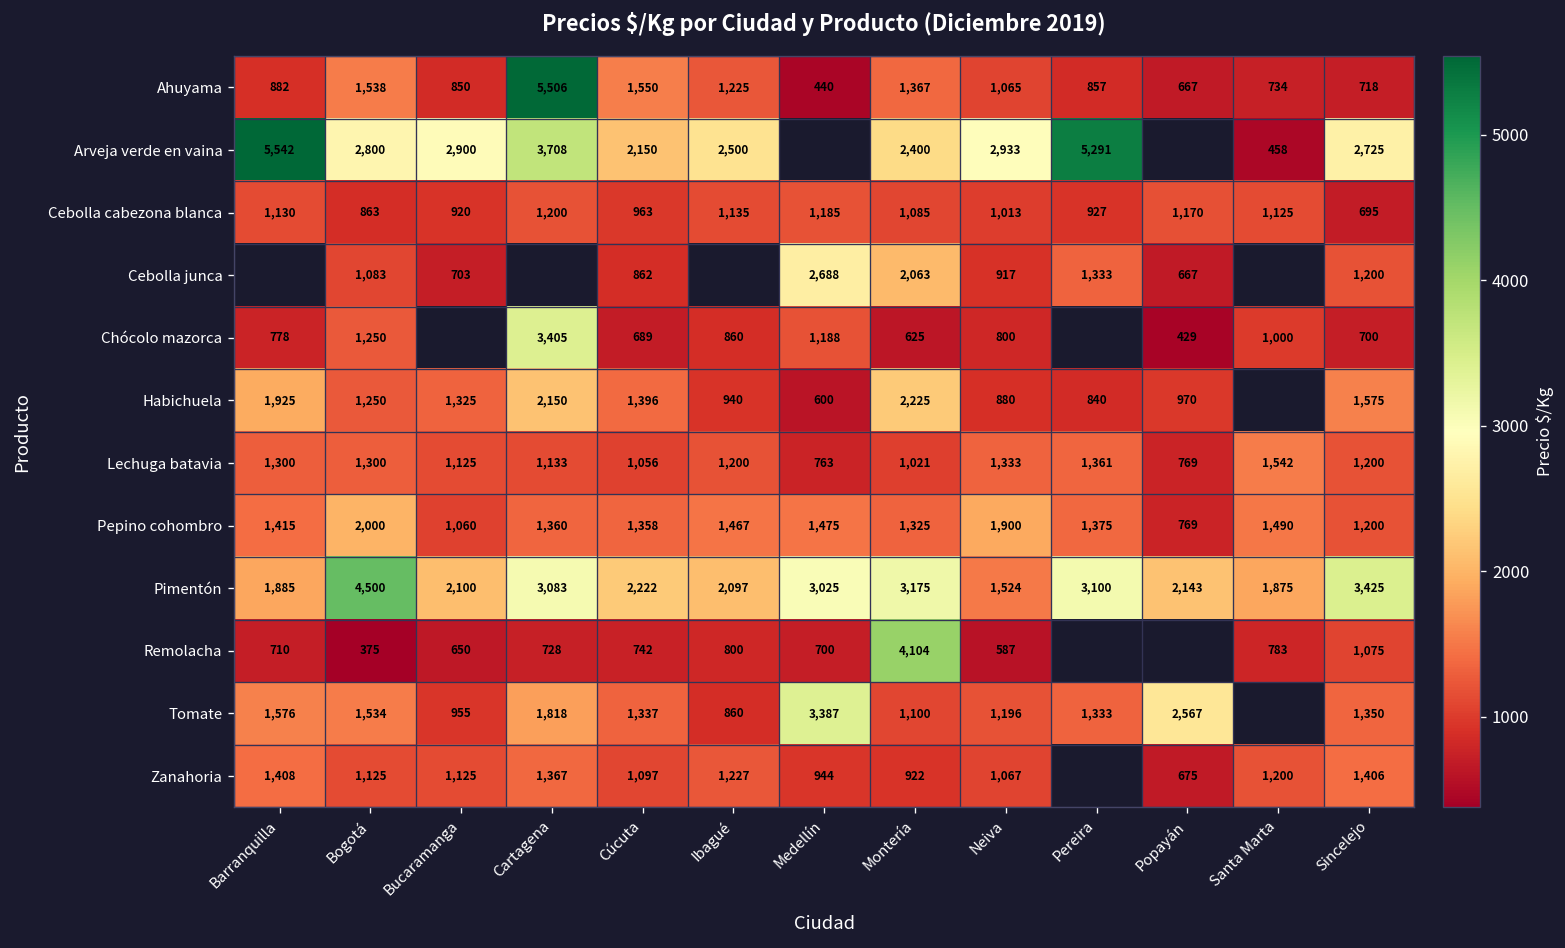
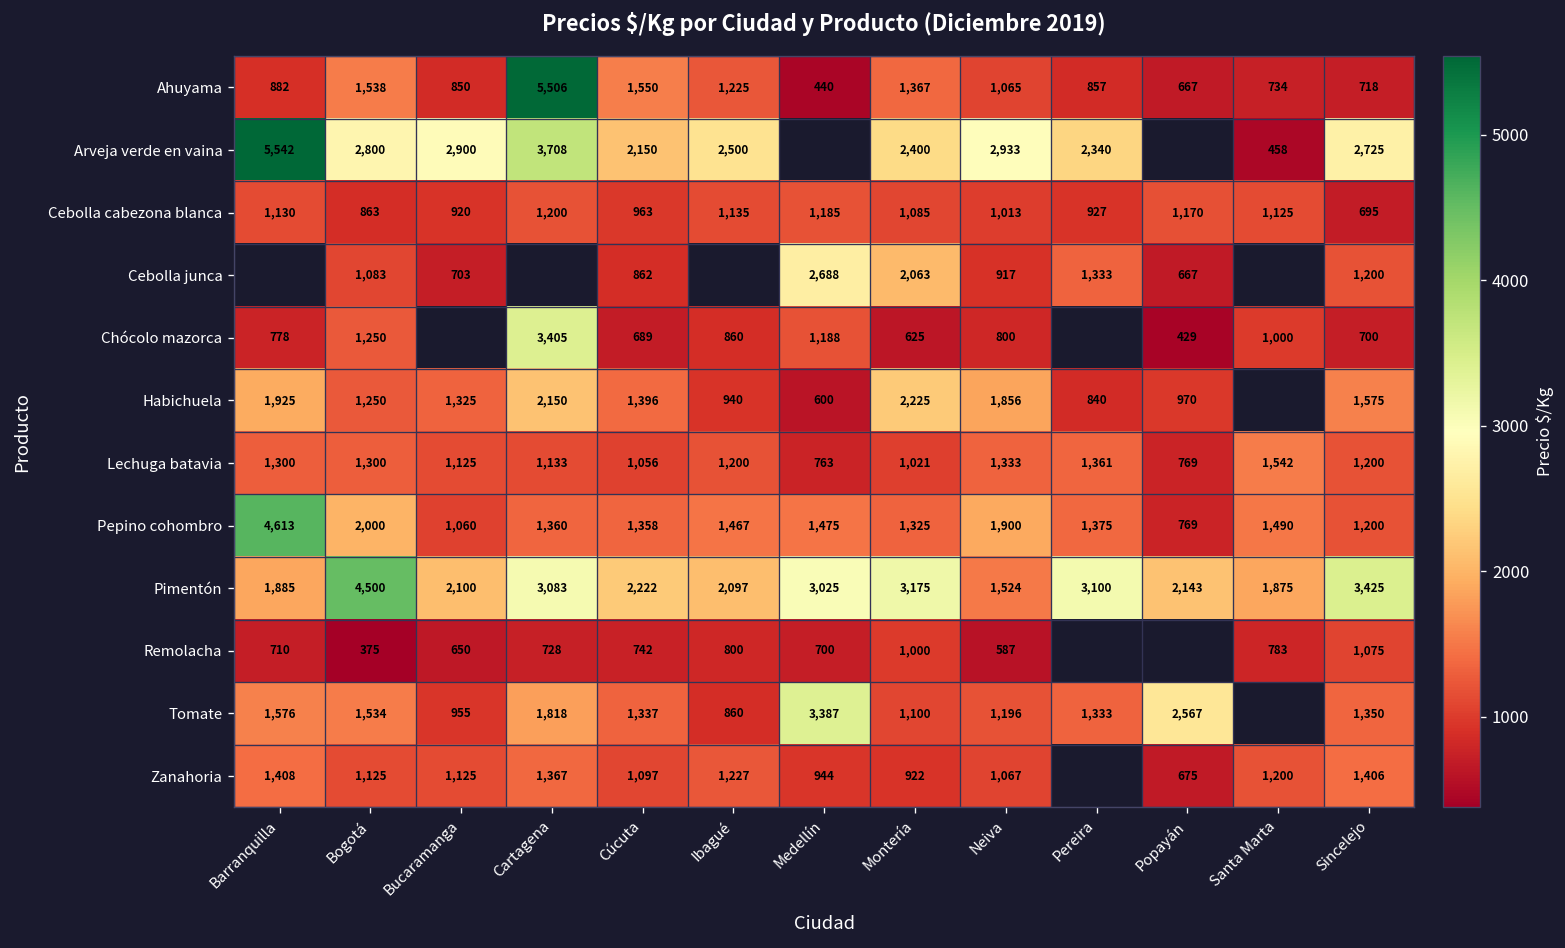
Arveja verde en vaina, Pereira: 5,291 -> 2,340
Habichuela, Neiva: 880 -> 1,856
Pepino cohombro, Barranquilla: 1,415 -> 4,613
Remolacha, Montería: 4,104 -> 1,000
